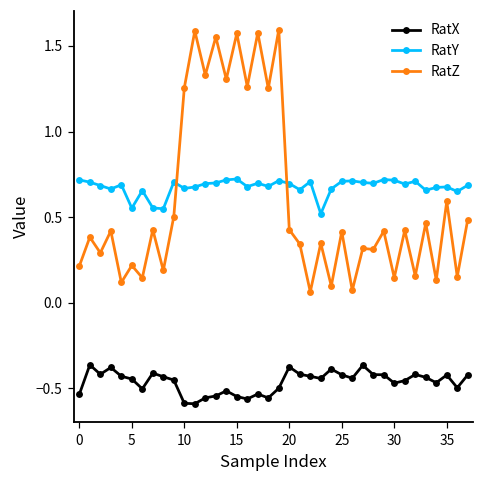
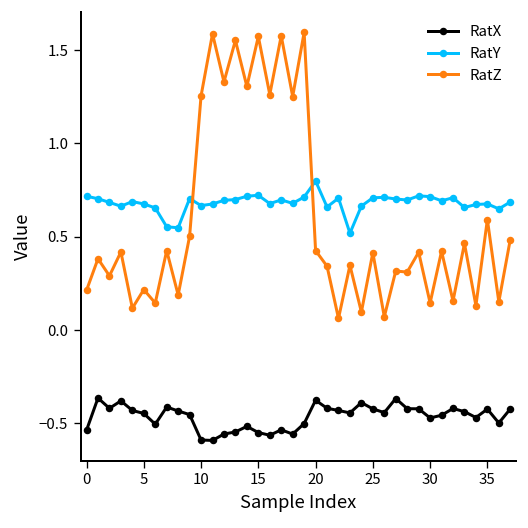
RatY, 5: 0.55 -> 0.68
RatY, 20: 0.70 -> 0.80
